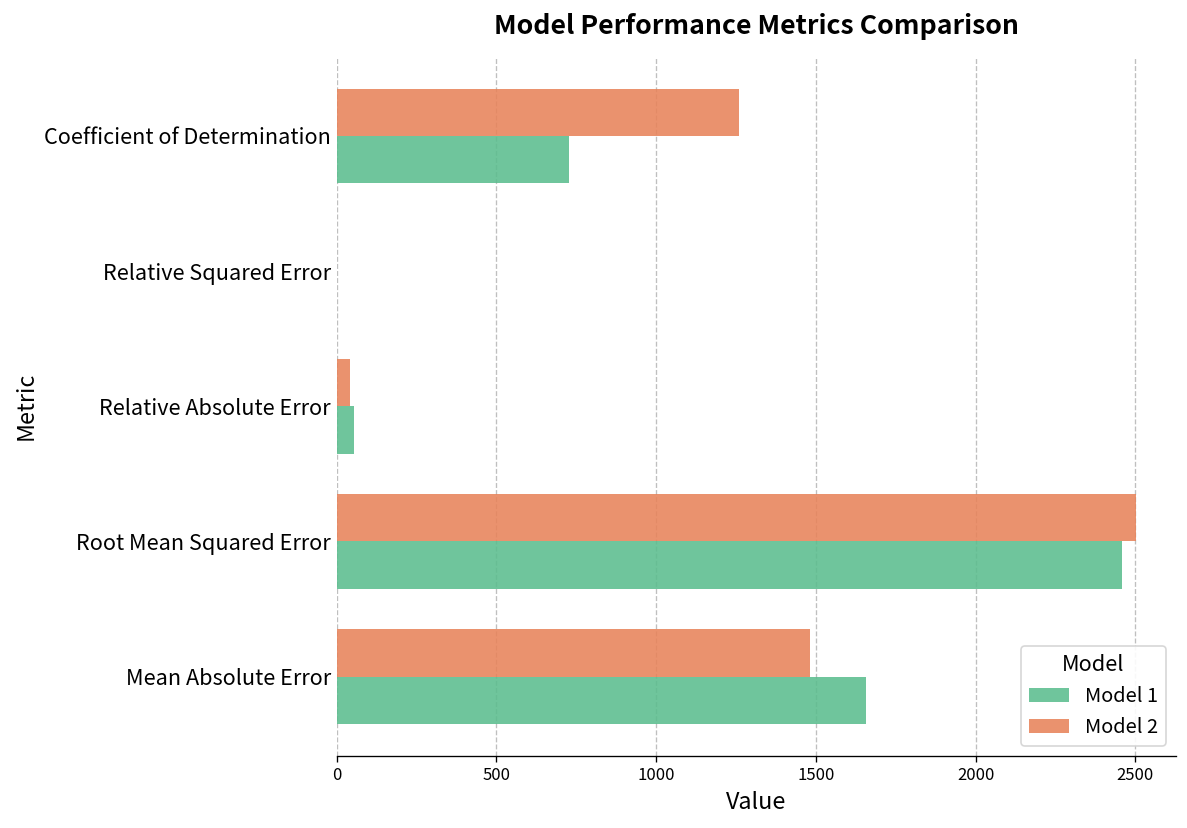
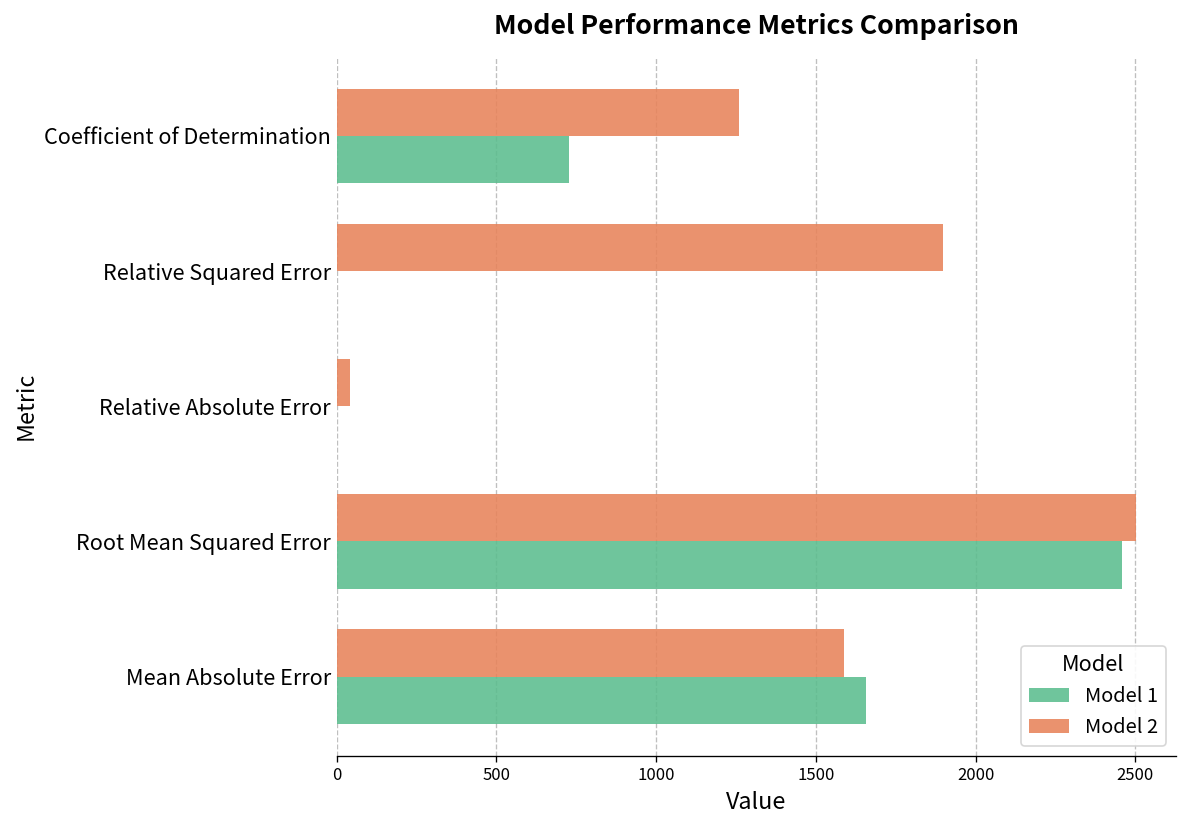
Model 2, Relative Squared Error: 0 -> 1900
Model 1, Relative Absolute Error: 50 -> 0
Model 2, Mean Absolute Error: 1480 -> 1590
